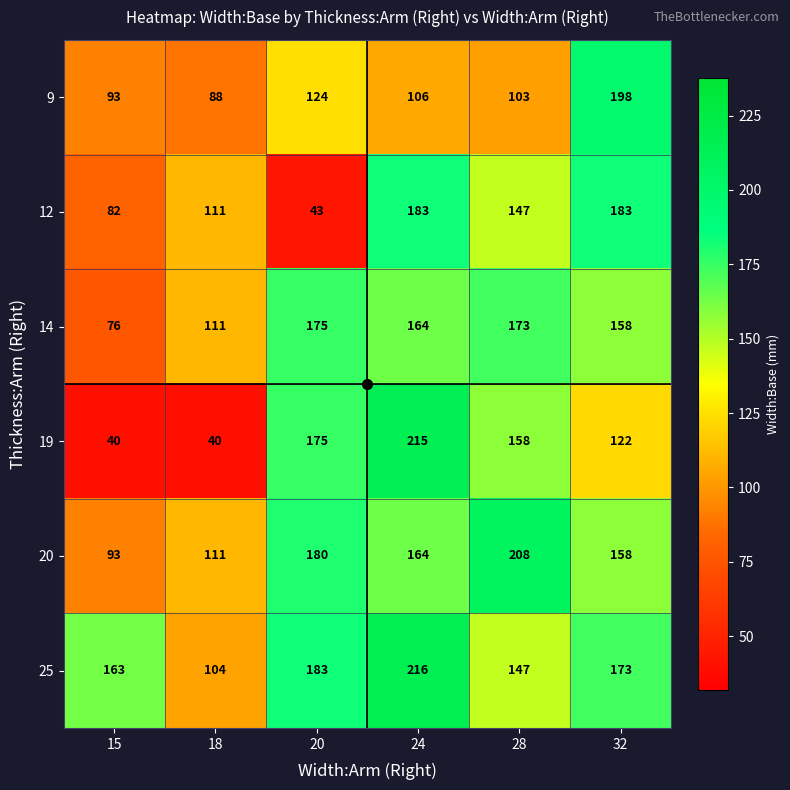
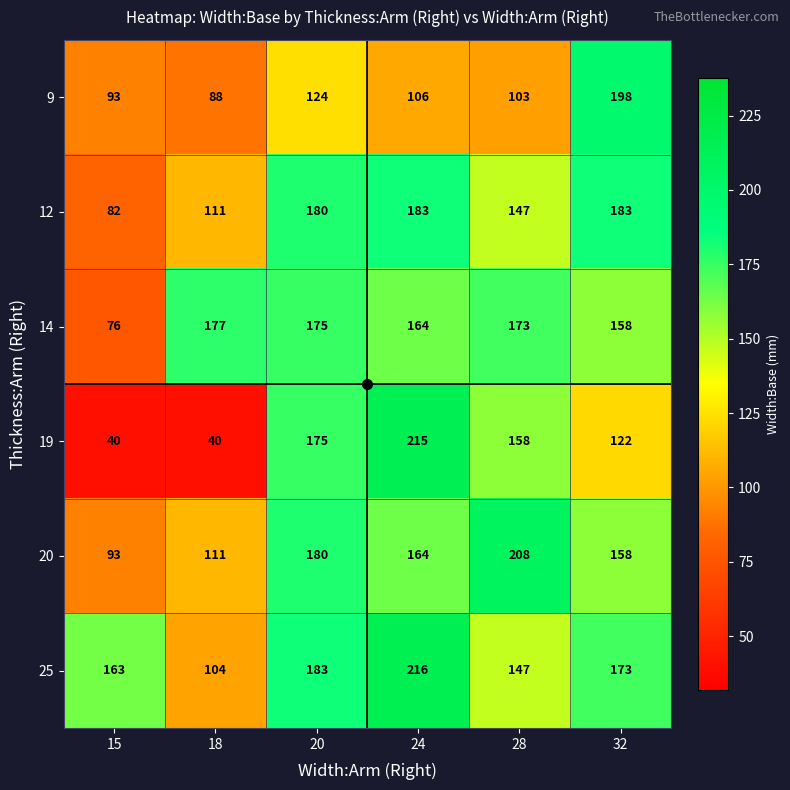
12, 20: 43 -> 180
14, 18: 111 -> 177
